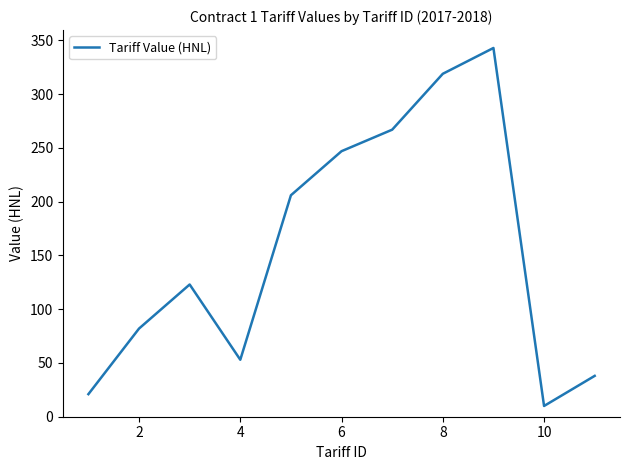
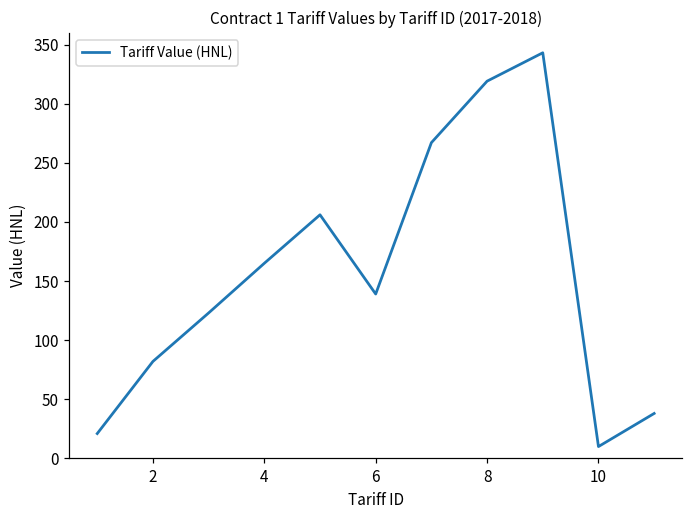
4: 53 -> 165
6: 247 -> 139
